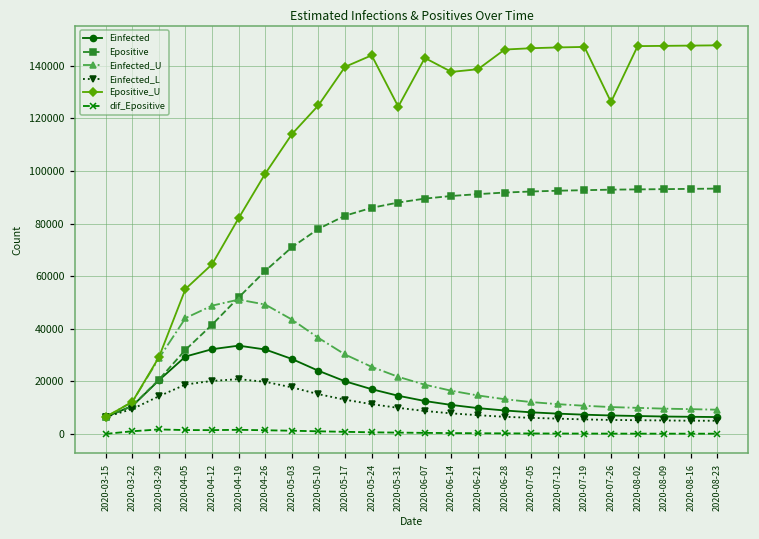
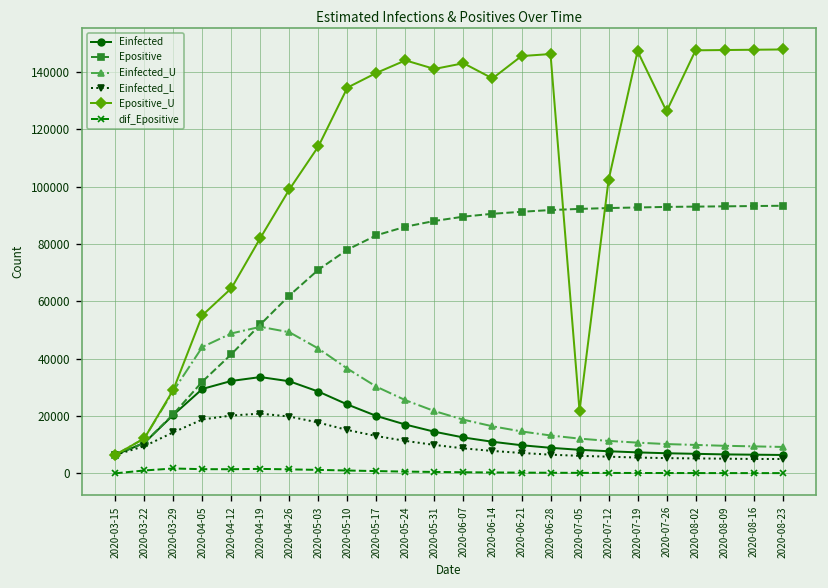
Epositive_U, 2020-05-10: 125000 -> 135000
Epositive_U, 2020-05-31: 124000 -> 141000
Epositive_U, 2020-06-21: 139000 -> 146000
Epositive_U, 2020-07-05: 147000 -> 22000
Epositive_U, 2020-07-12: 147000 -> 102000
